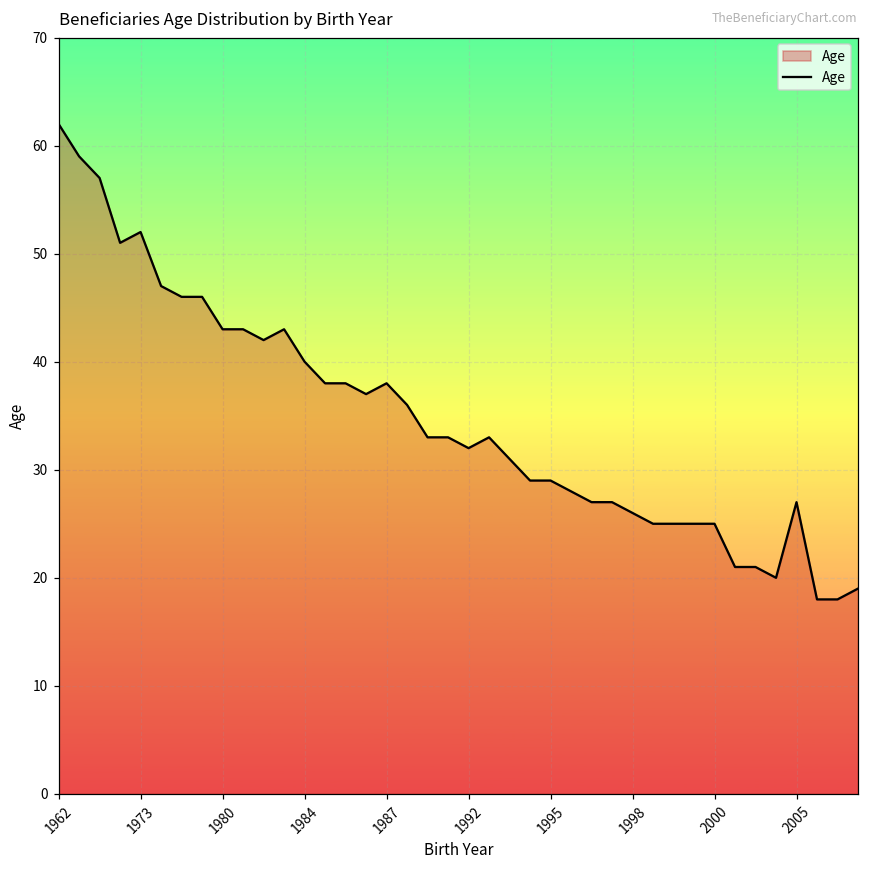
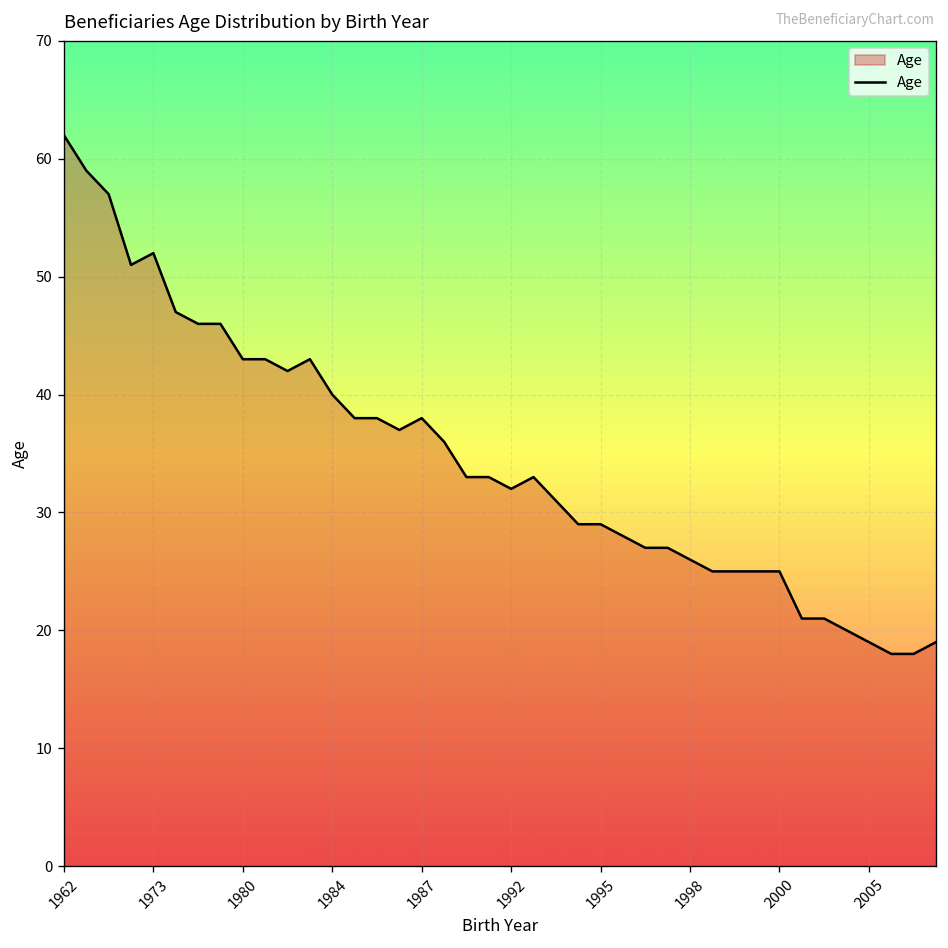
2005: 27 -> 19
